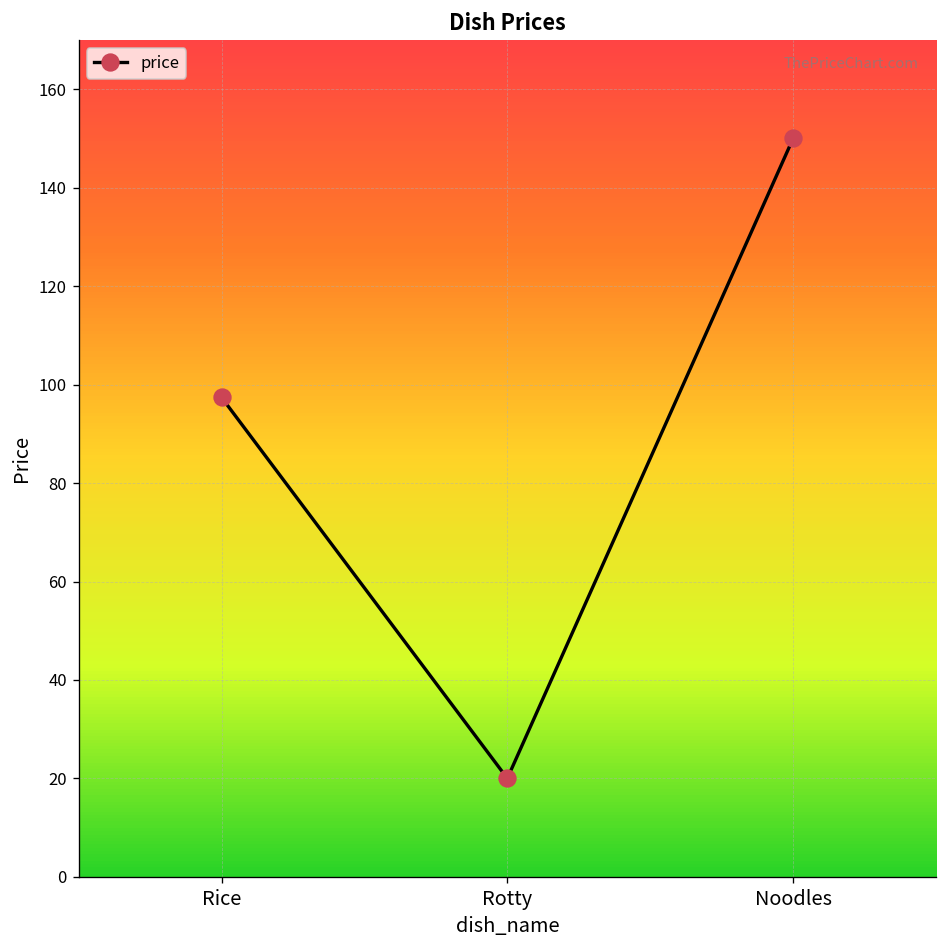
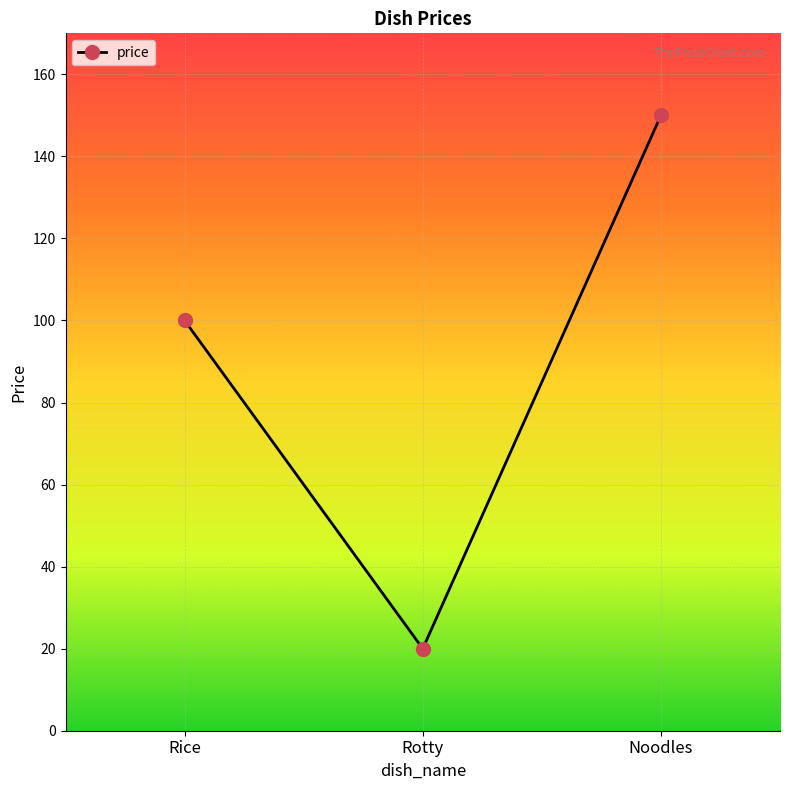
Rice: 97 -> 100
